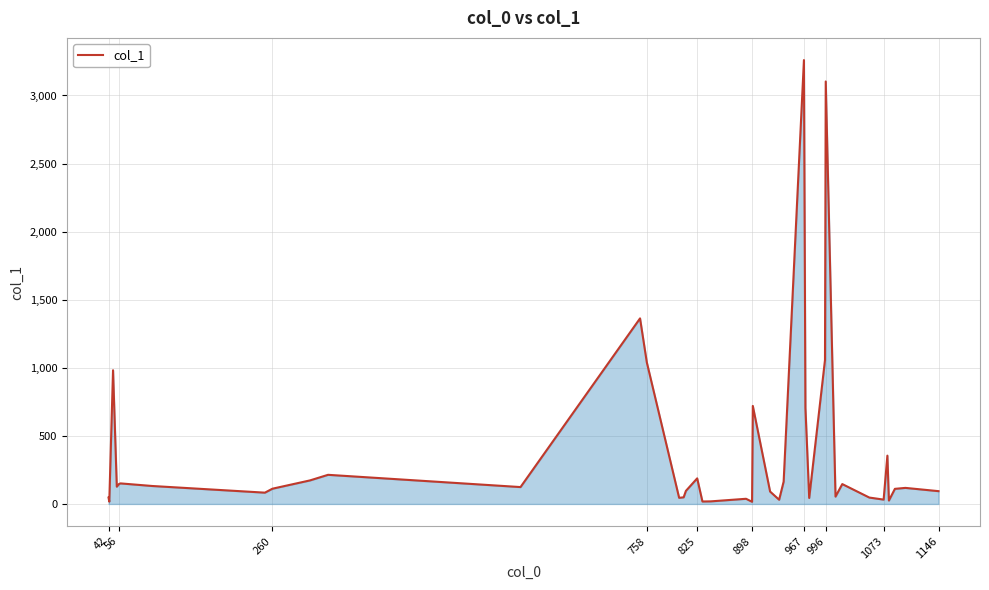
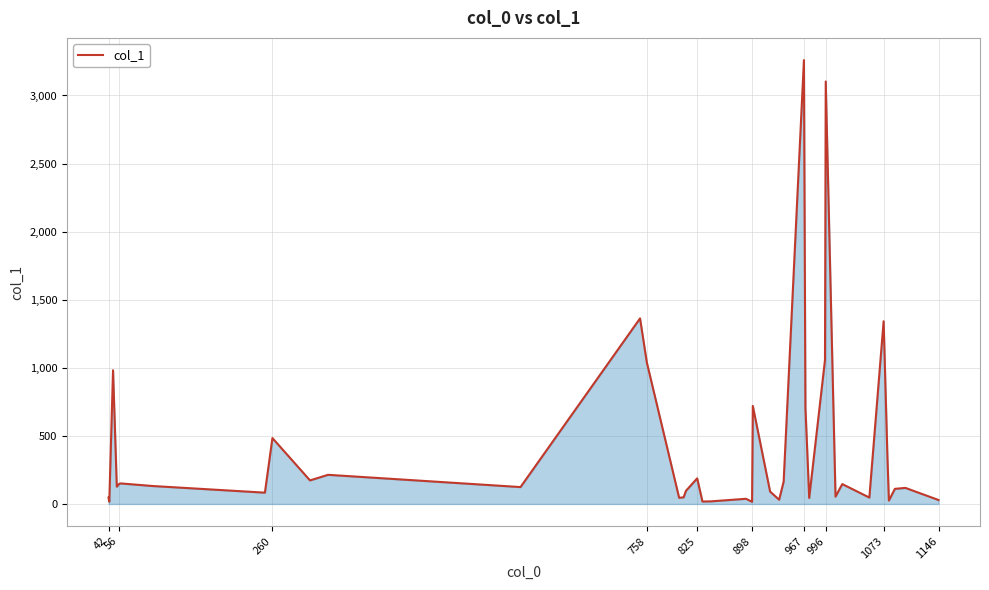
260: 110 -> 480
1073: 30 -> 1,340
1146: 90 -> 30
